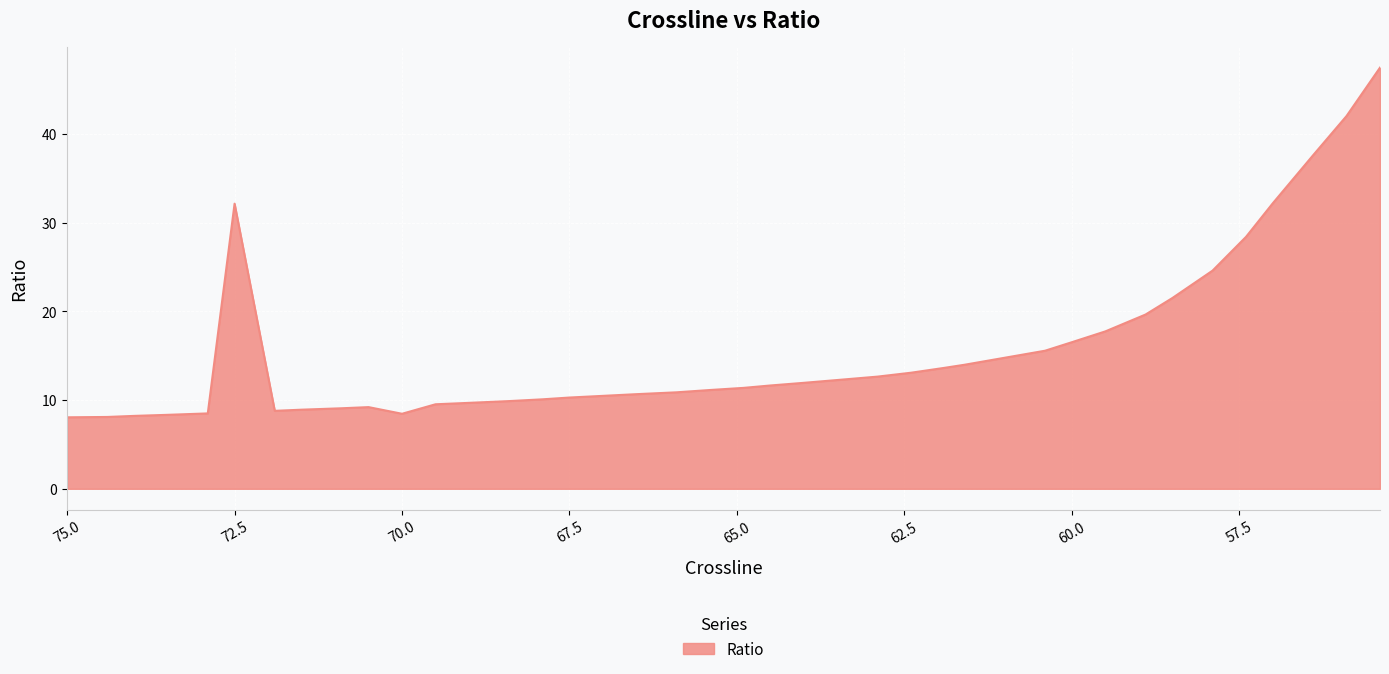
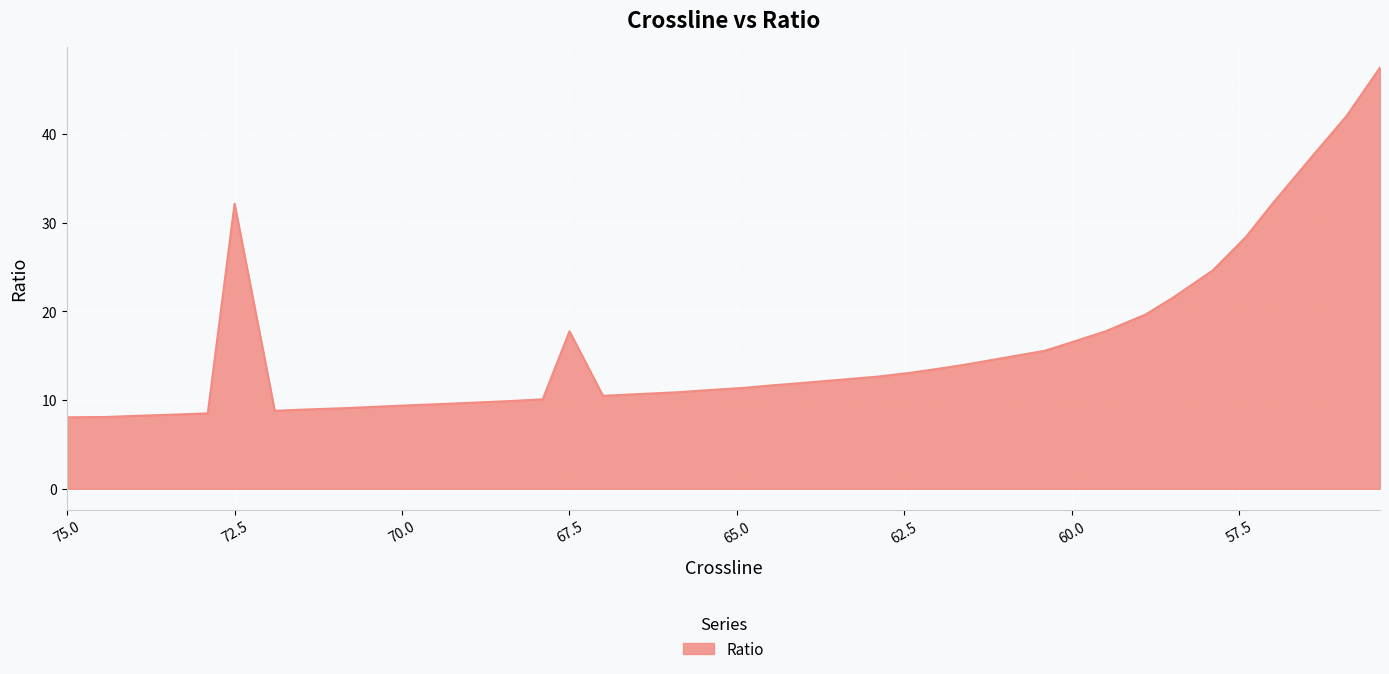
70.0: 8 -> 9
67.5: 10 -> 18
